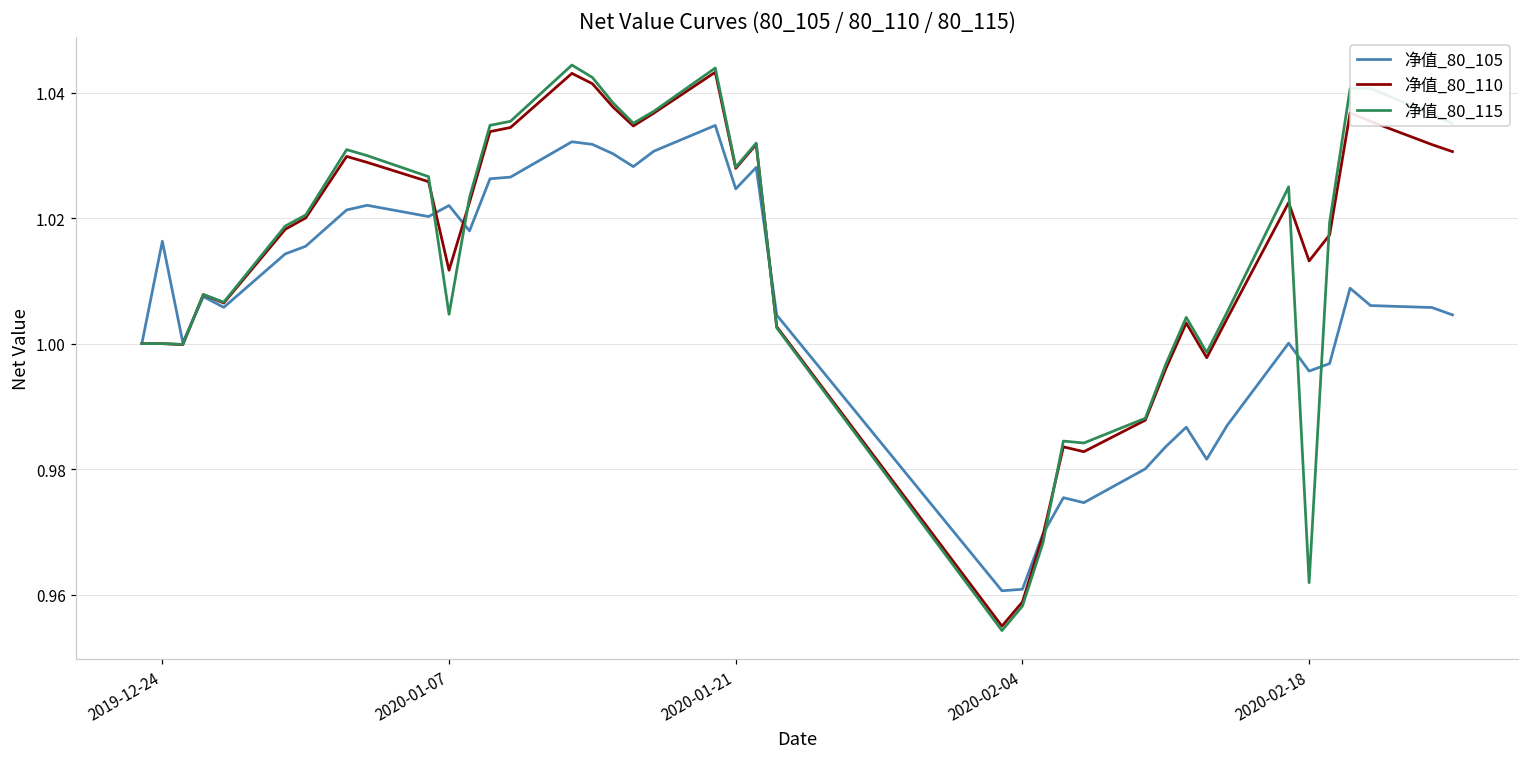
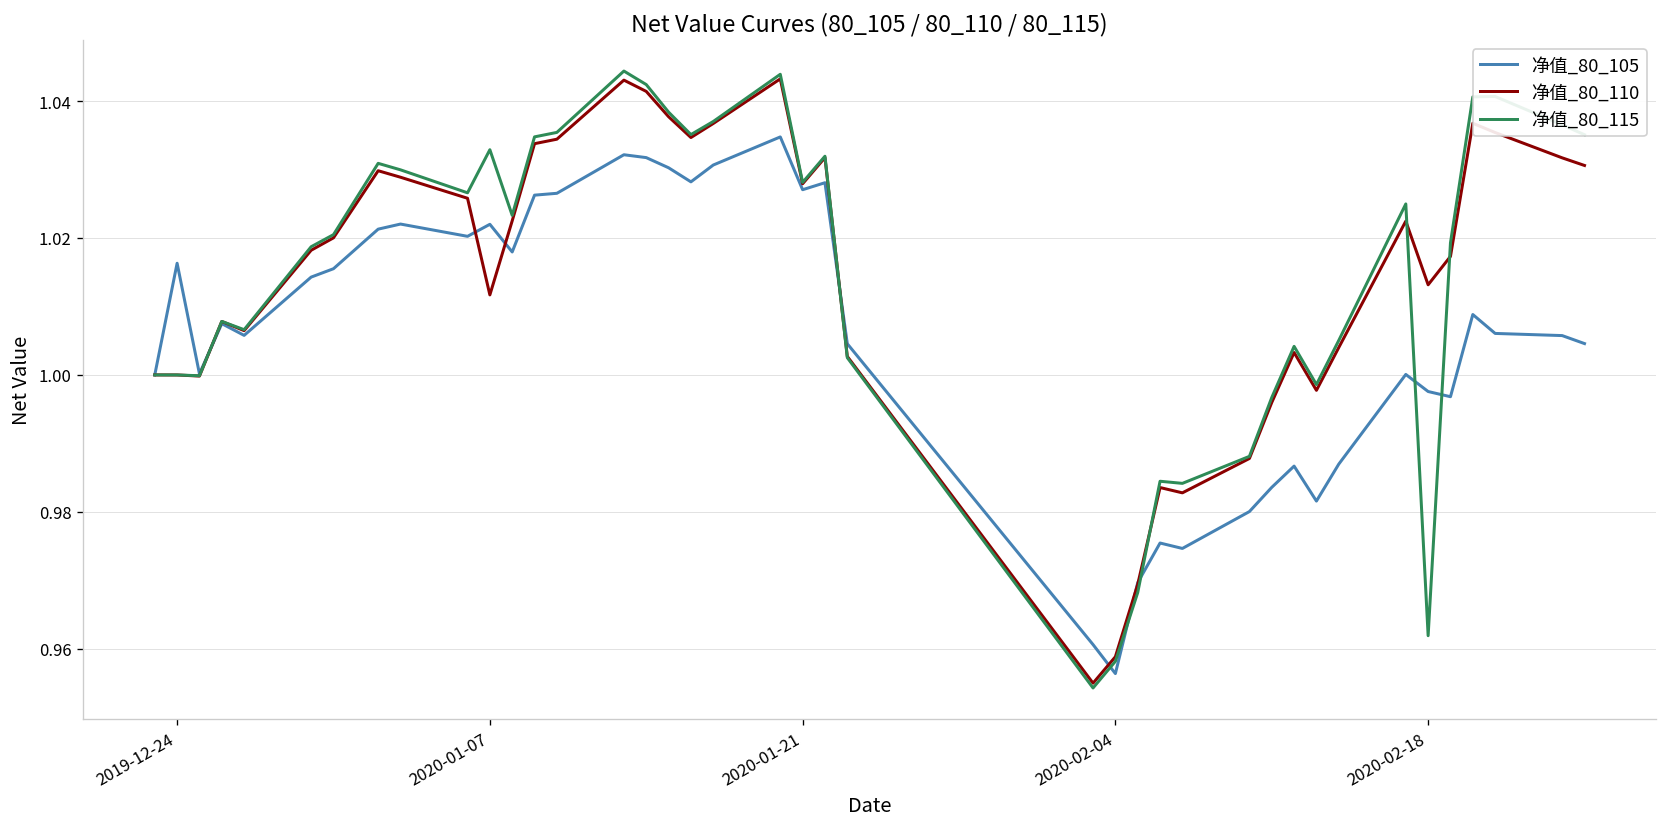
净值_80_115, 2020-01-07: 1.005 -> 1.033
净值_80_105, 2020-01-21: 1.025 -> 1.027
净值_80_105, 2020-02-04: 0.961 -> 0.956
净值_80_105, 2020-02-18: 0.996 -> 0.998
